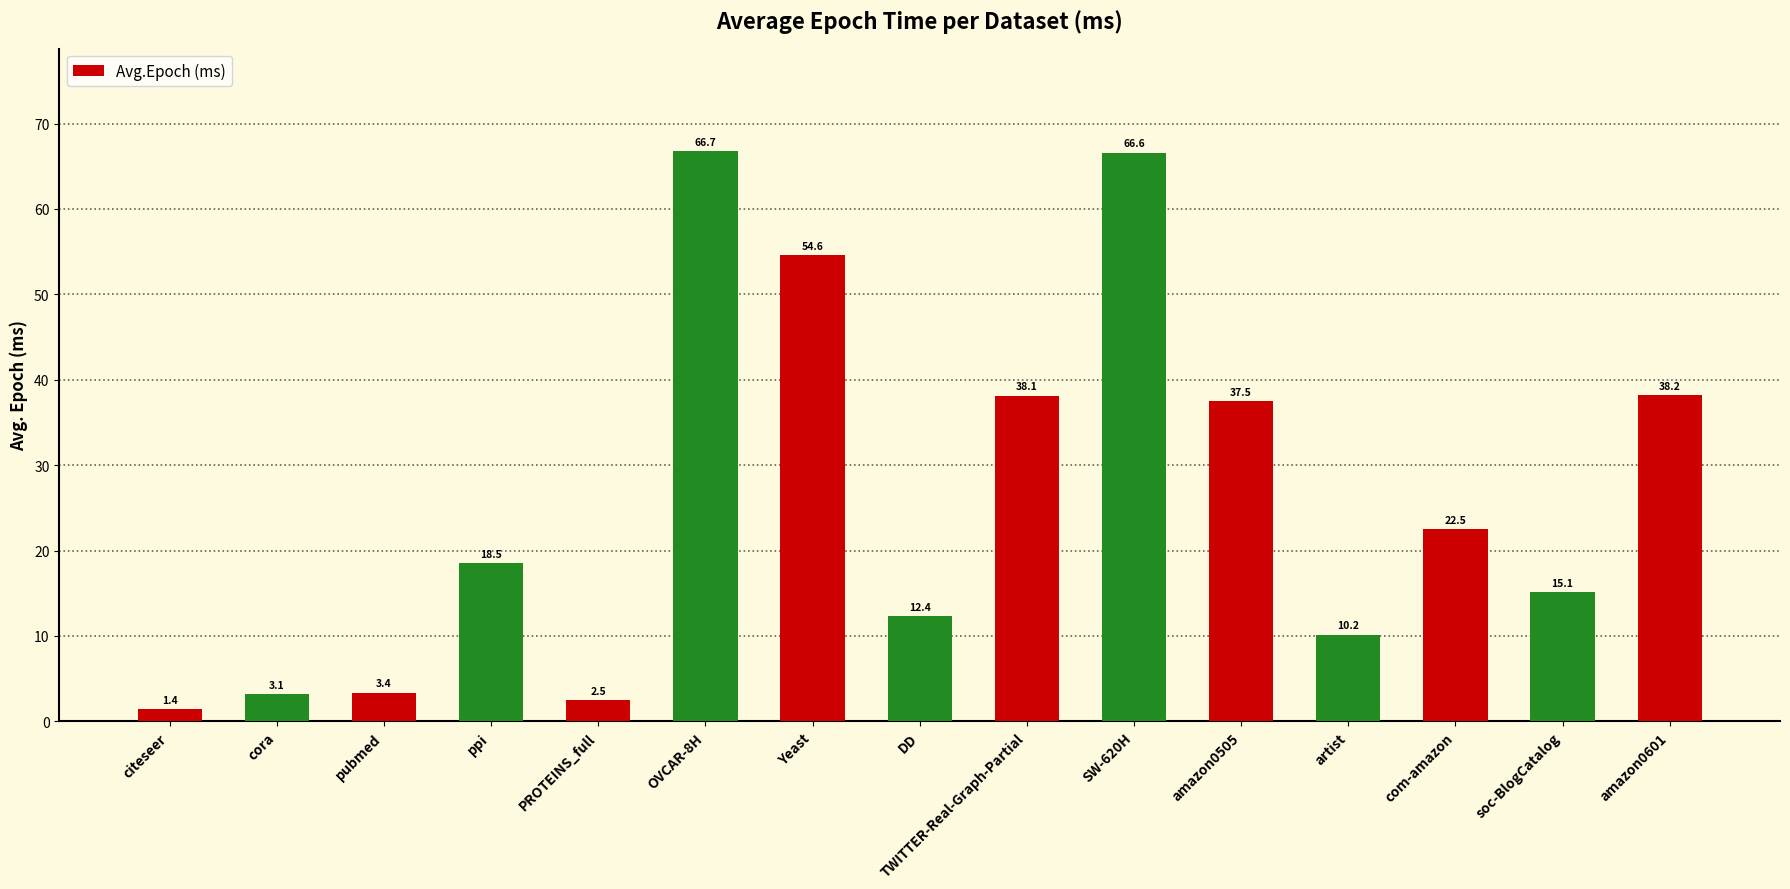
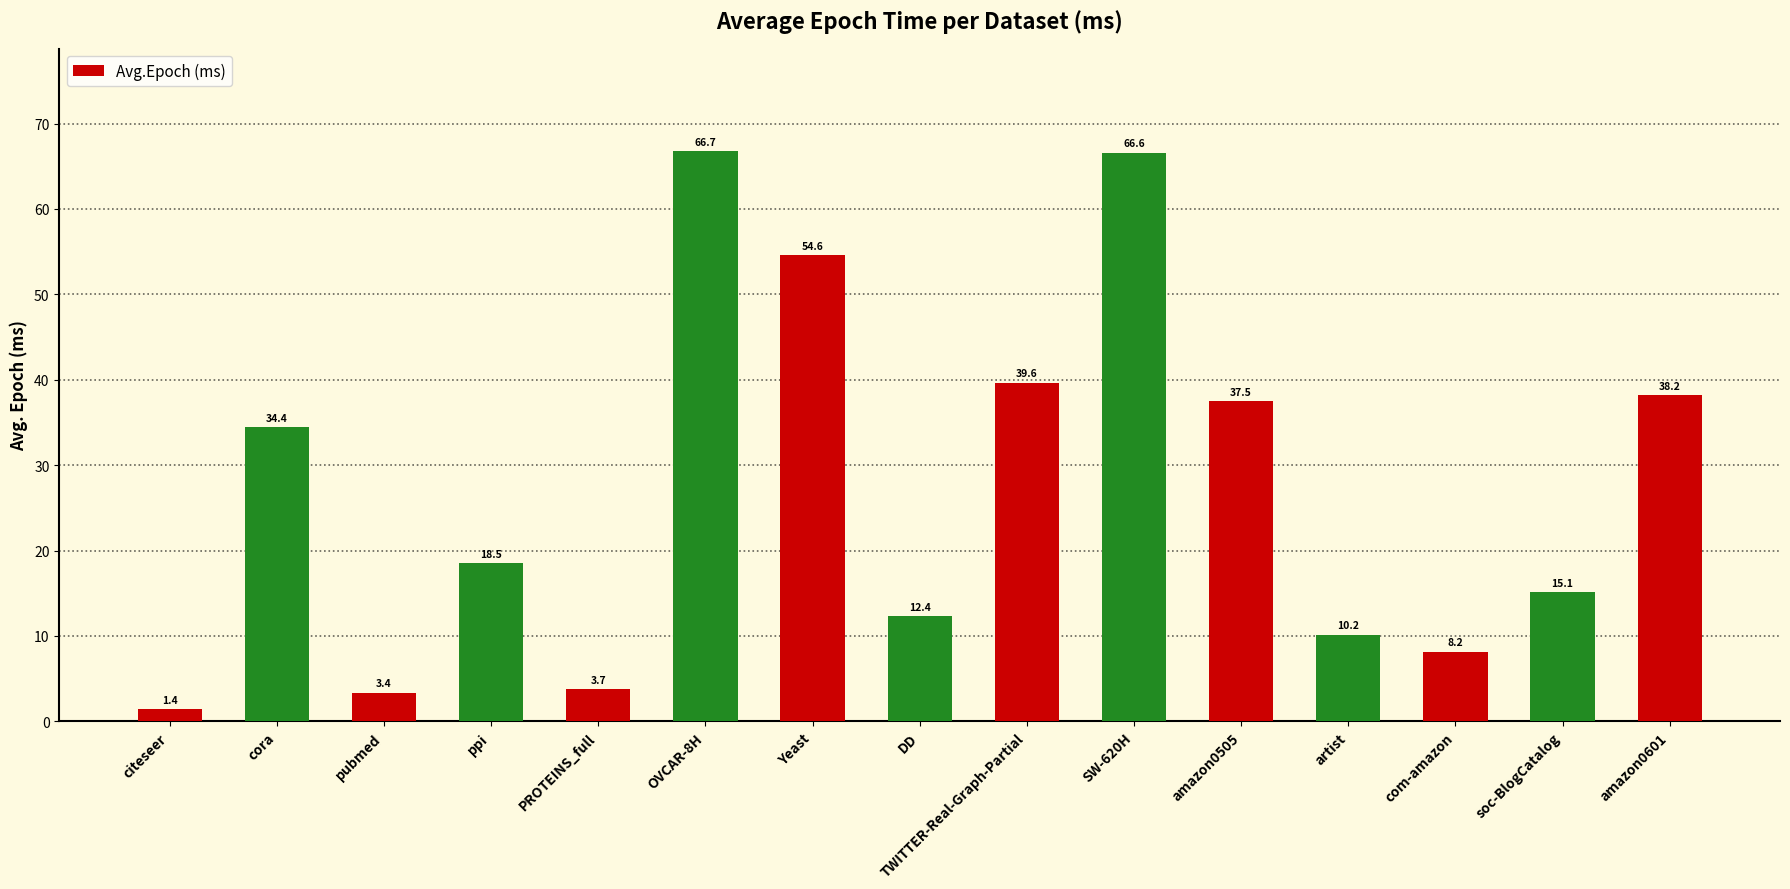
cora: 3.1 -> 34.4
PROTEINS_full: 2.5 -> 3.7
TWITTER-Real-Graph-Partial: 38.1 -> 39.6
com-amazon: 22.5 -> 8.2
